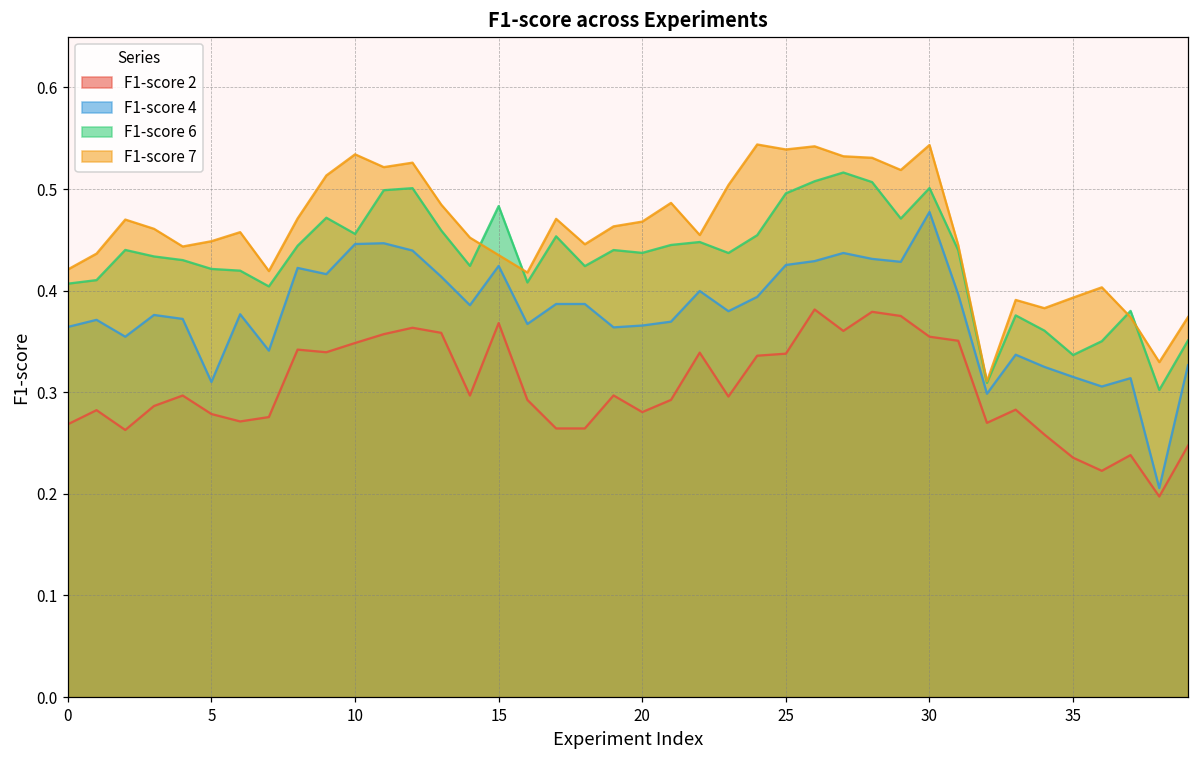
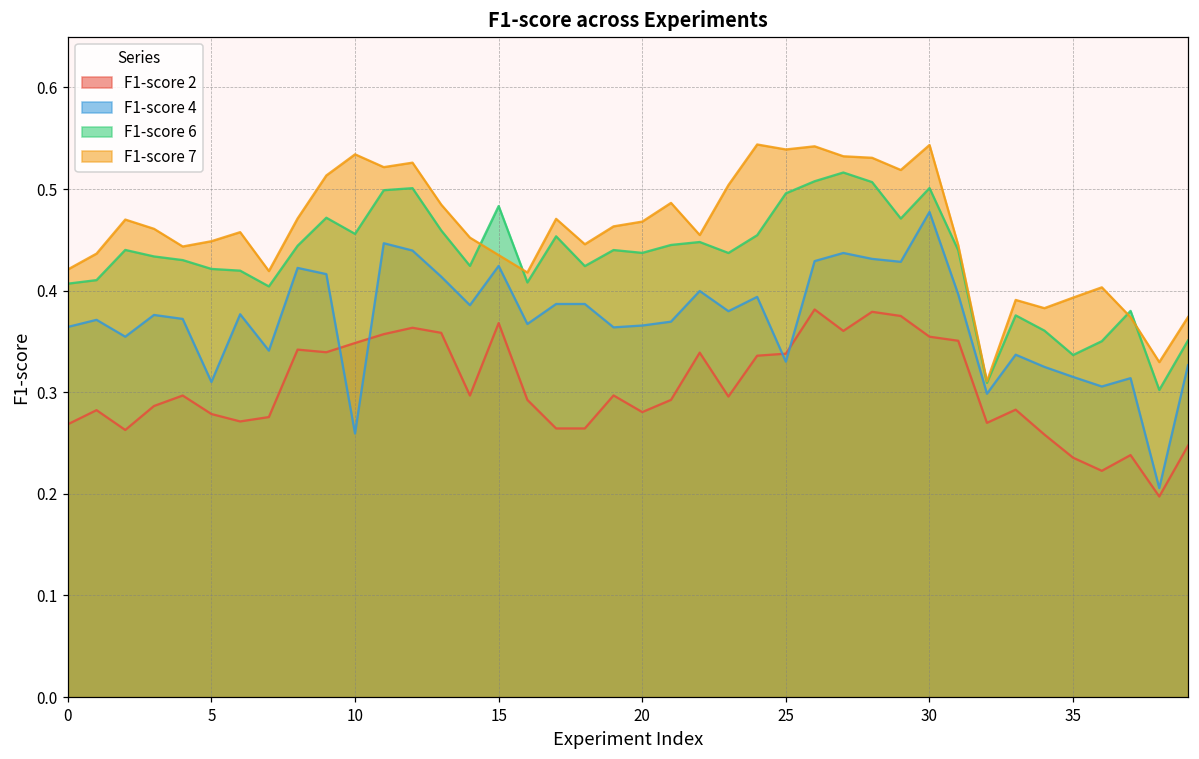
F1-score 4, 10: 0.45 -> 0.26
F1-score 4, 25: 0.43 -> 0.33
